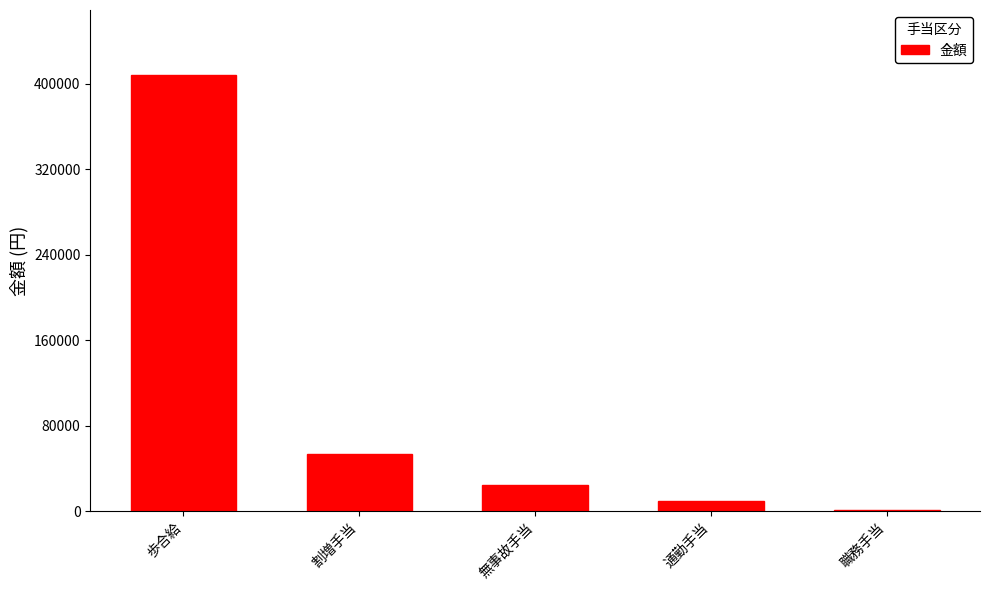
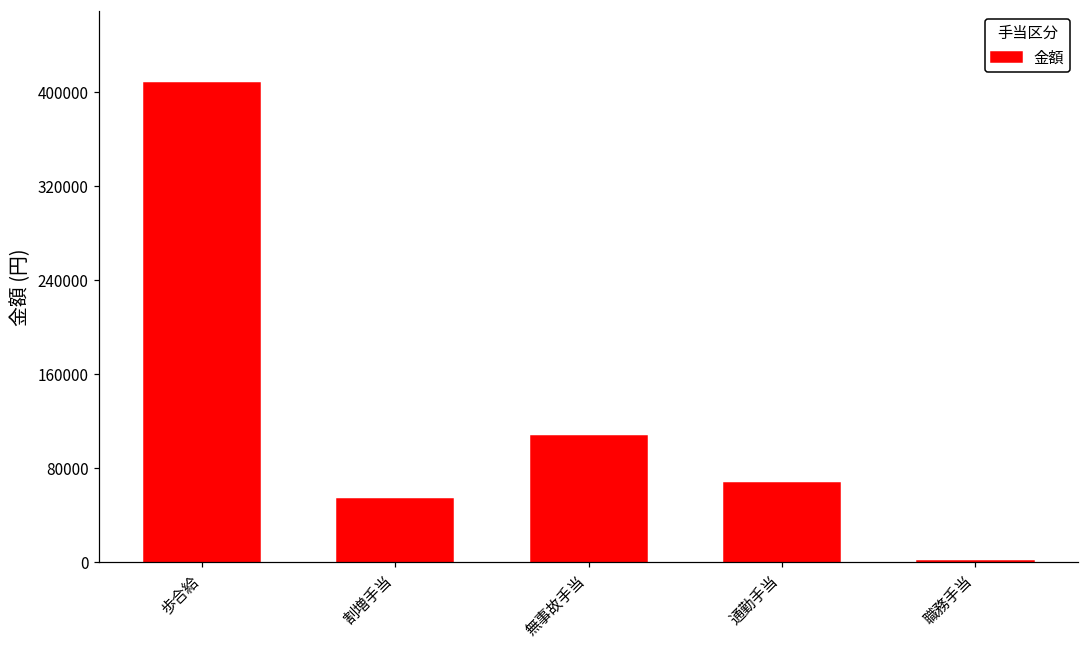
無事故手当: 25000 -> 107000
通勤手当: 10000 -> 68000
